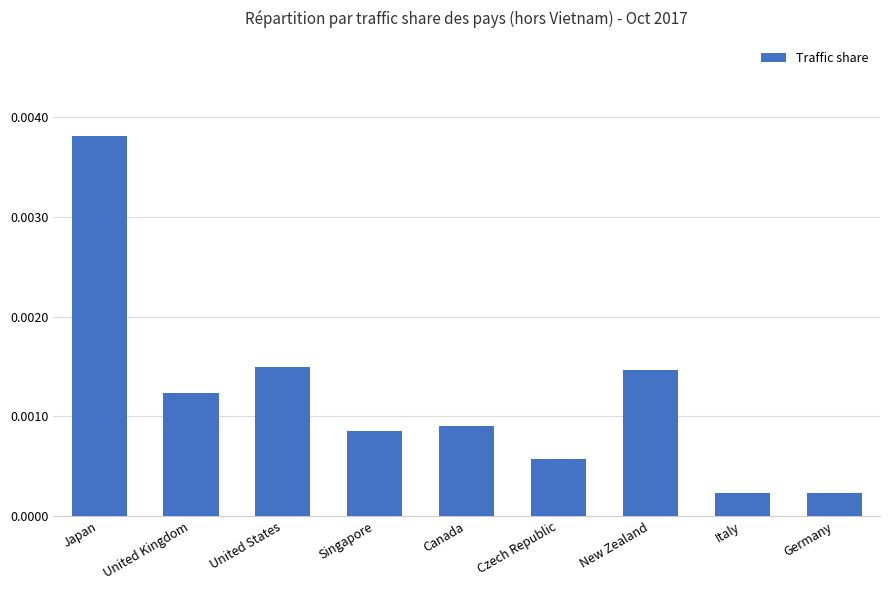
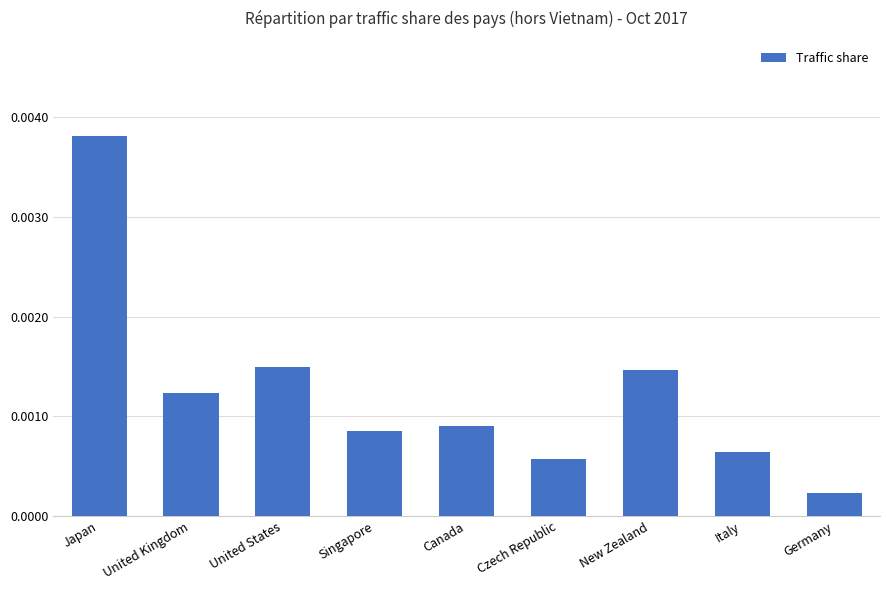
Italy: 0.0002 -> 0.0006
